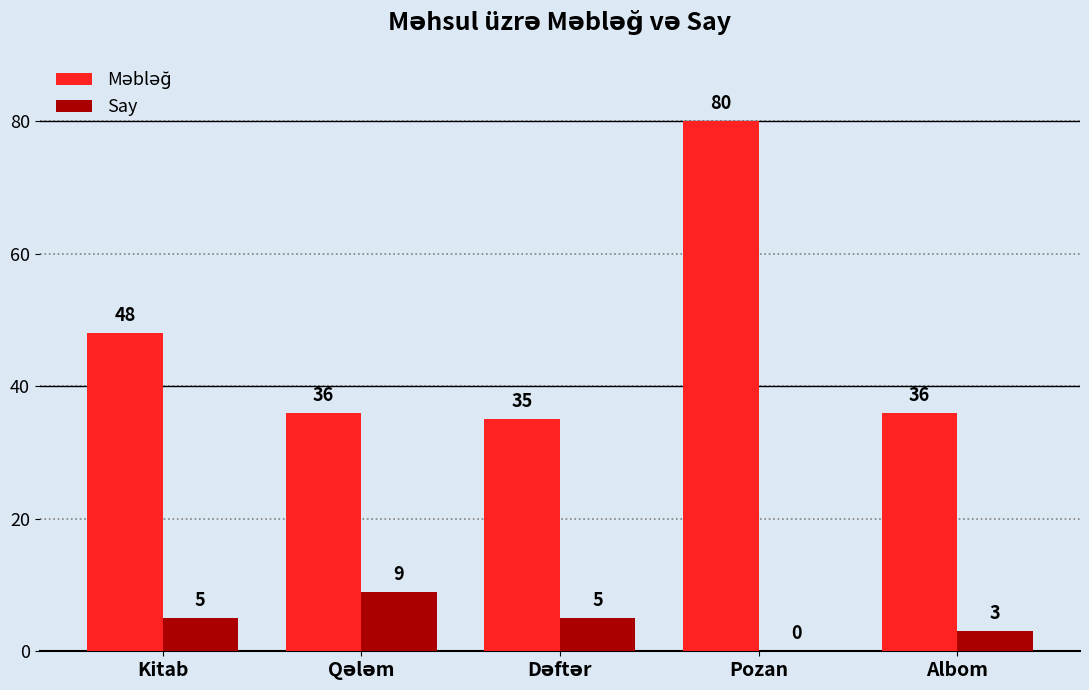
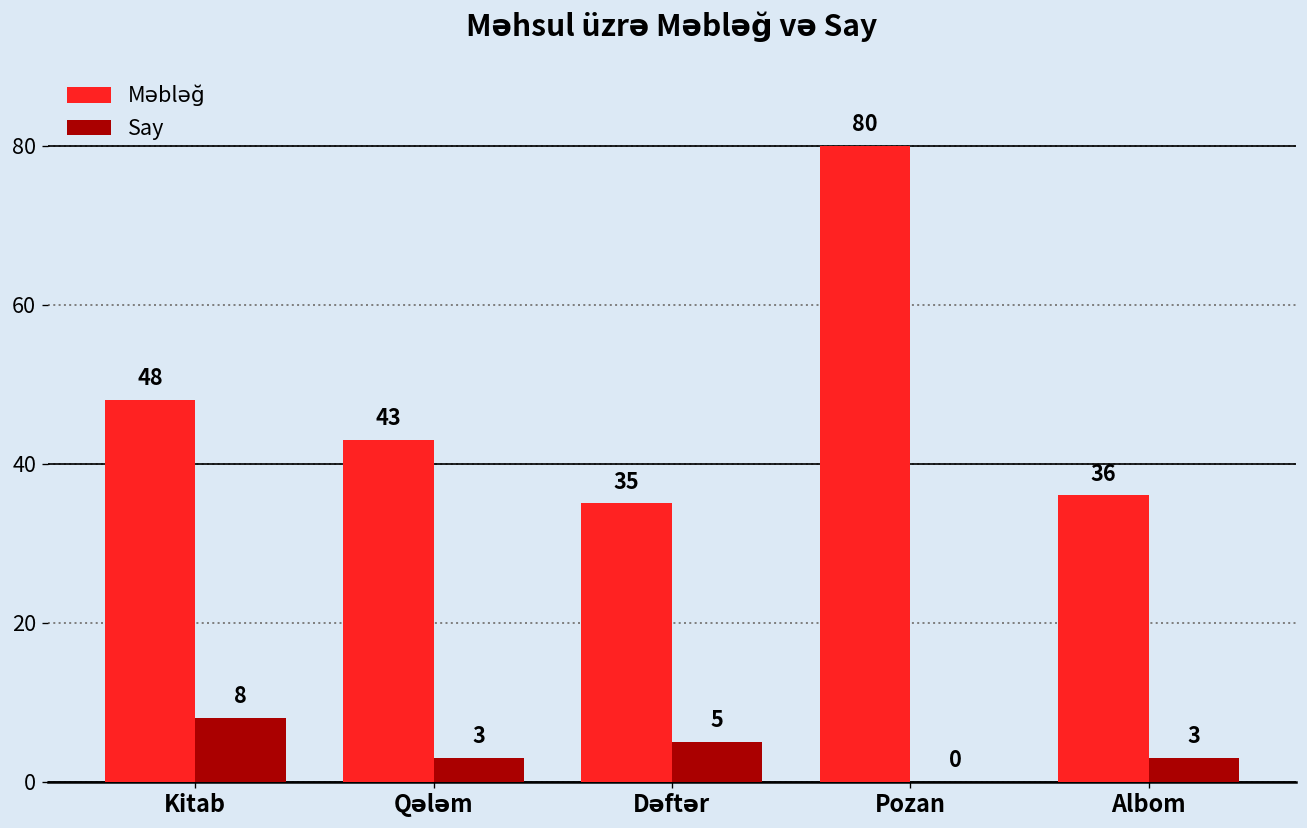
Say, Kitab: 5 -> 8
Məbləğ, Qələm: 36 -> 43
Say, Qələm: 9 -> 3
